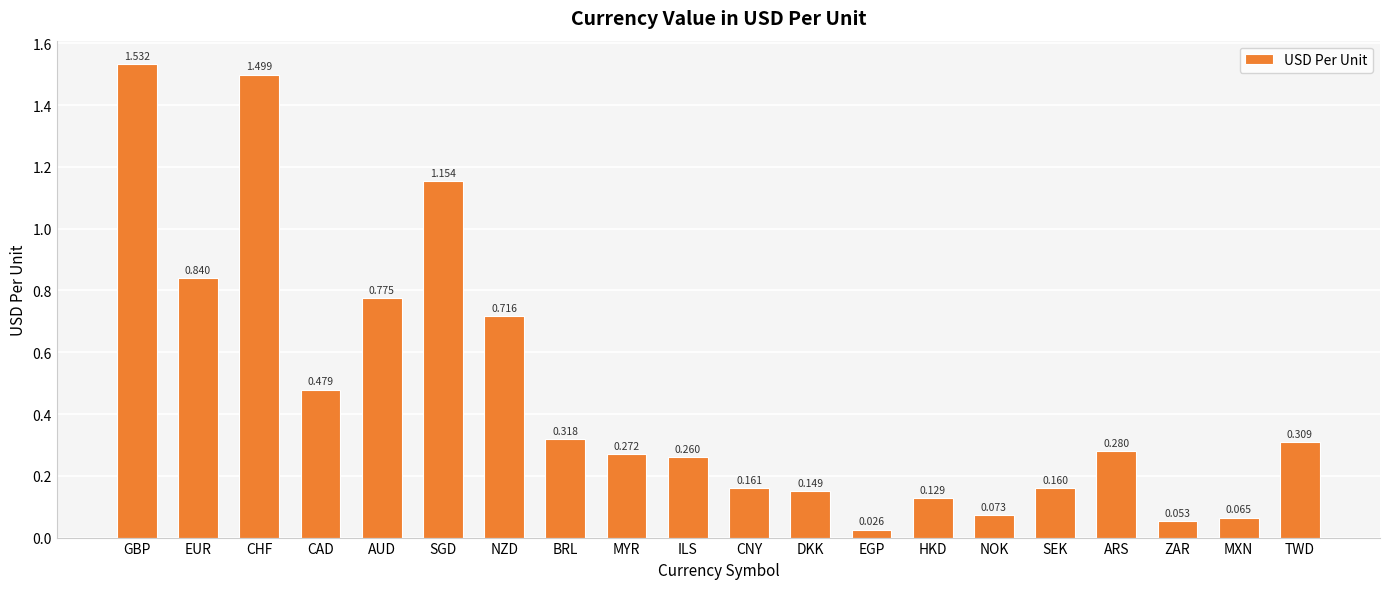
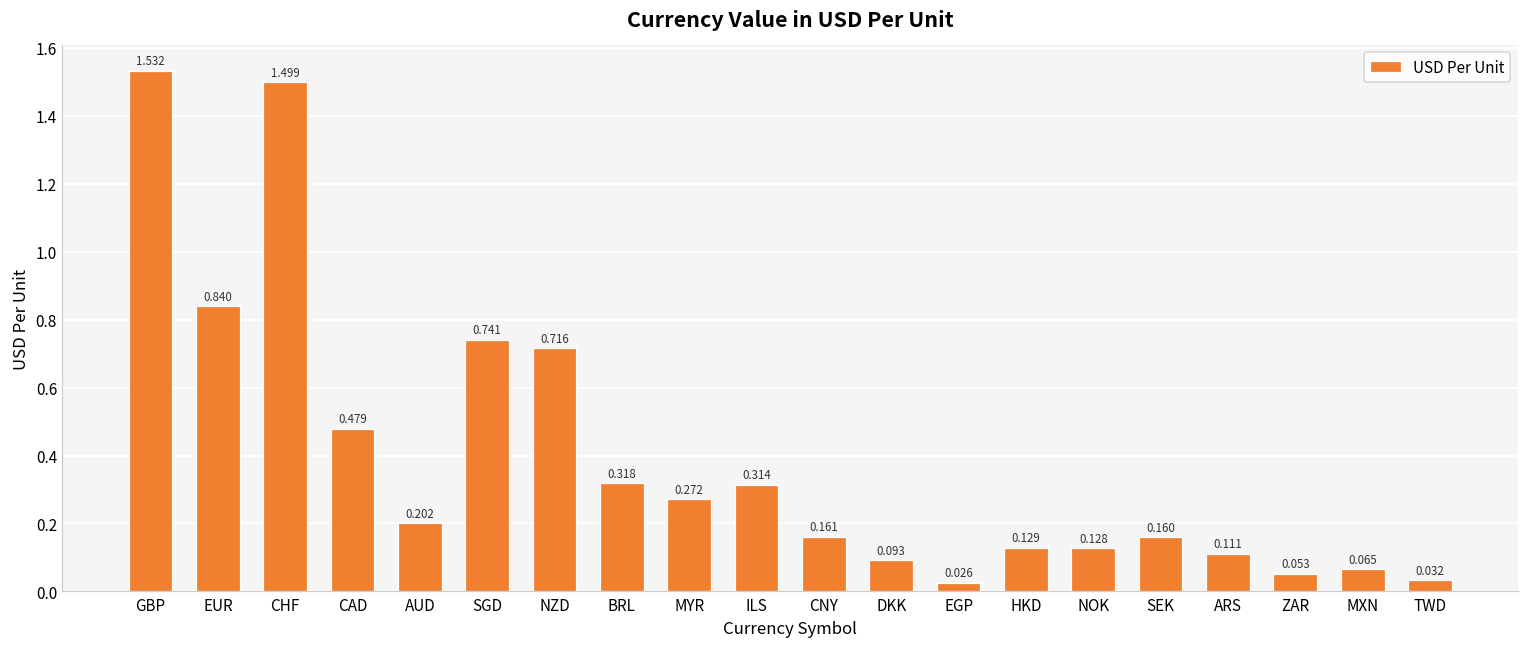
AUD: 0.775 -> 0.202
SGD: 1.154 -> 0.741
ILS: 0.260 -> 0.314
DKK: 0.149 -> 0.093
NOK: 0.073 -> 0.128
ARS: 0.280 -> 0.111
TWD: 0.309 -> 0.032
